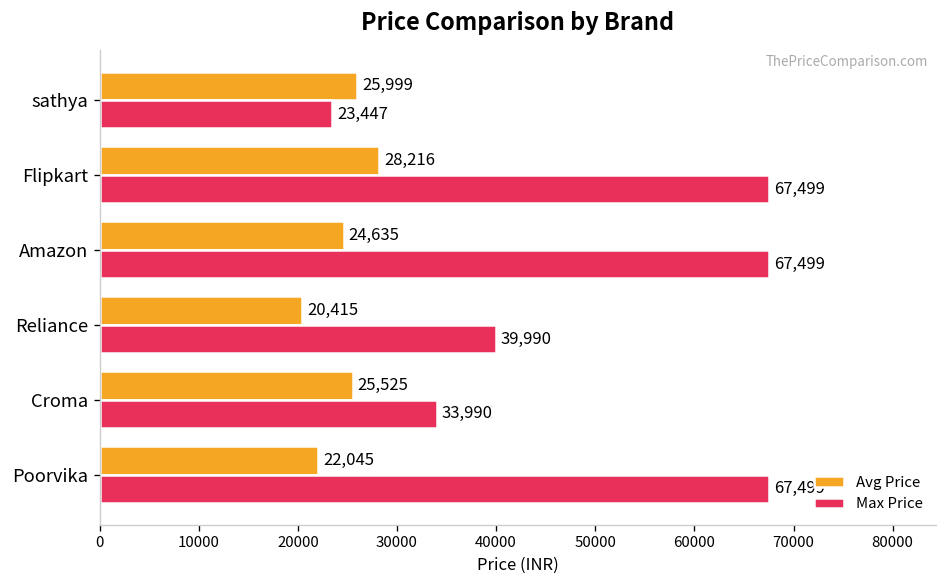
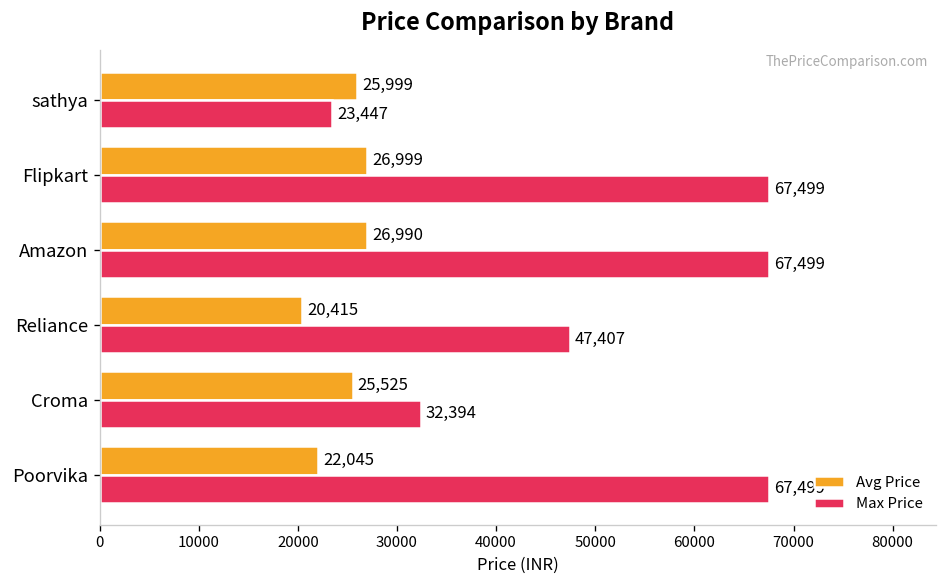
Avg Price, Flipkart: 28,216 -> 26,999
Avg Price, Amazon: 24,635 -> 26,990
Max Price, Reliance: 39,990 -> 47,407
Max Price, Croma: 33,990 -> 32,394
